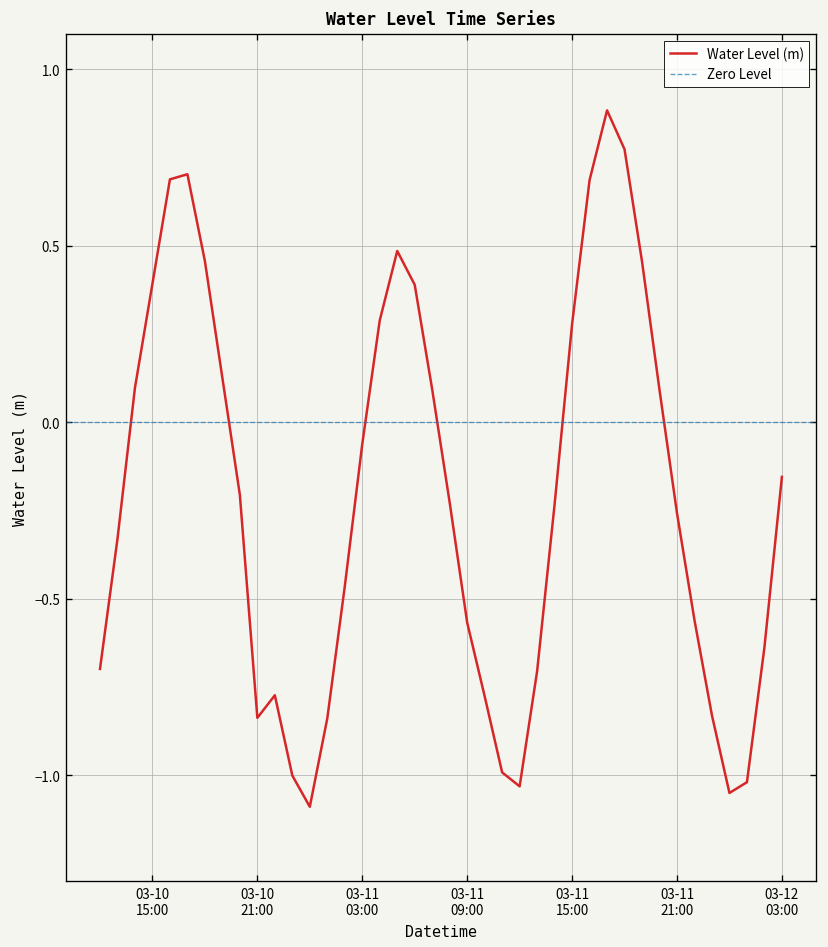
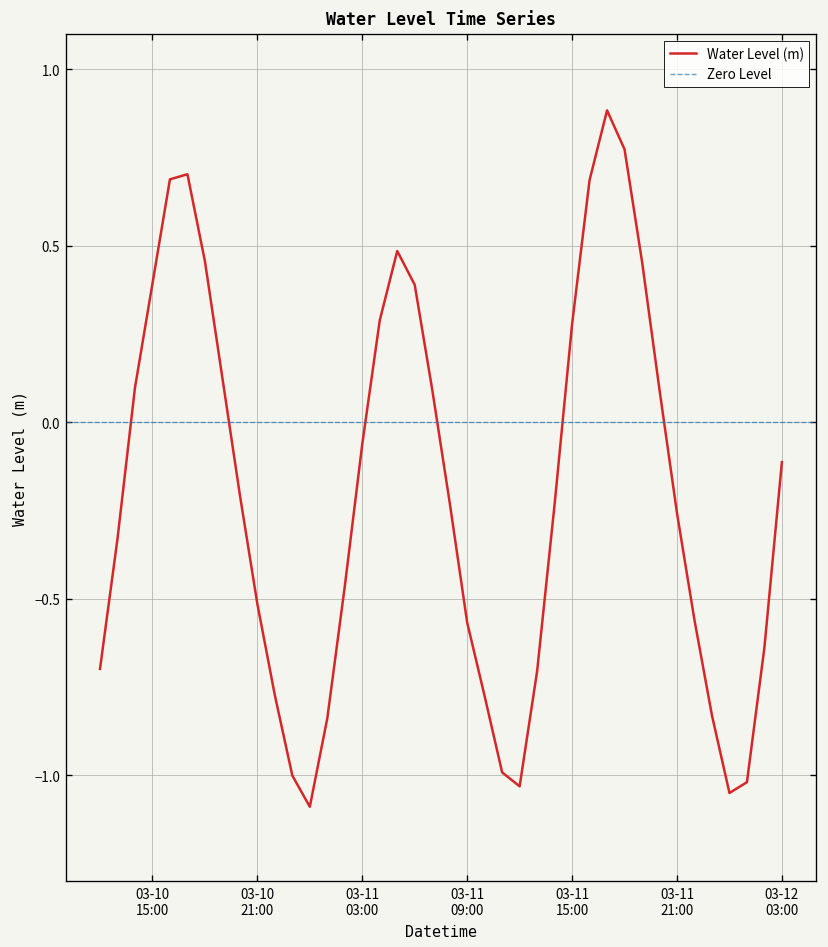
03-10 21:00: -0.84 -> -0.51
03-12 03:00: -0.15 -> -0.11
